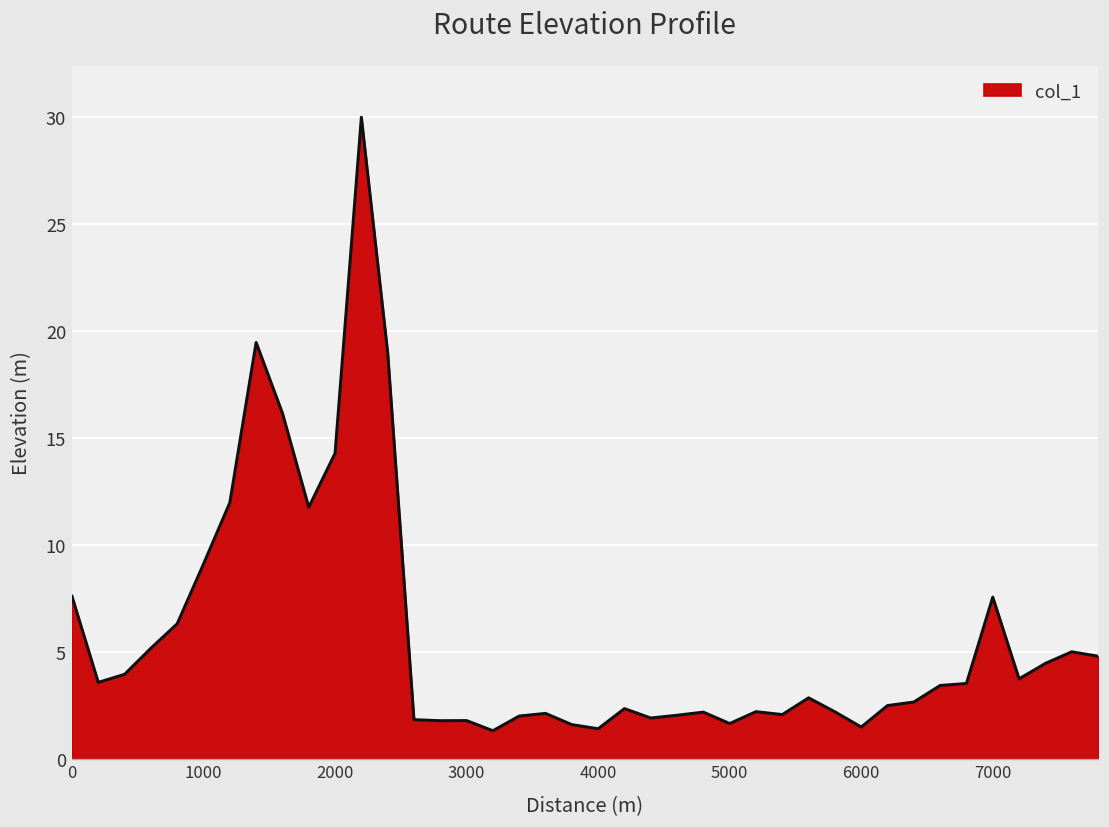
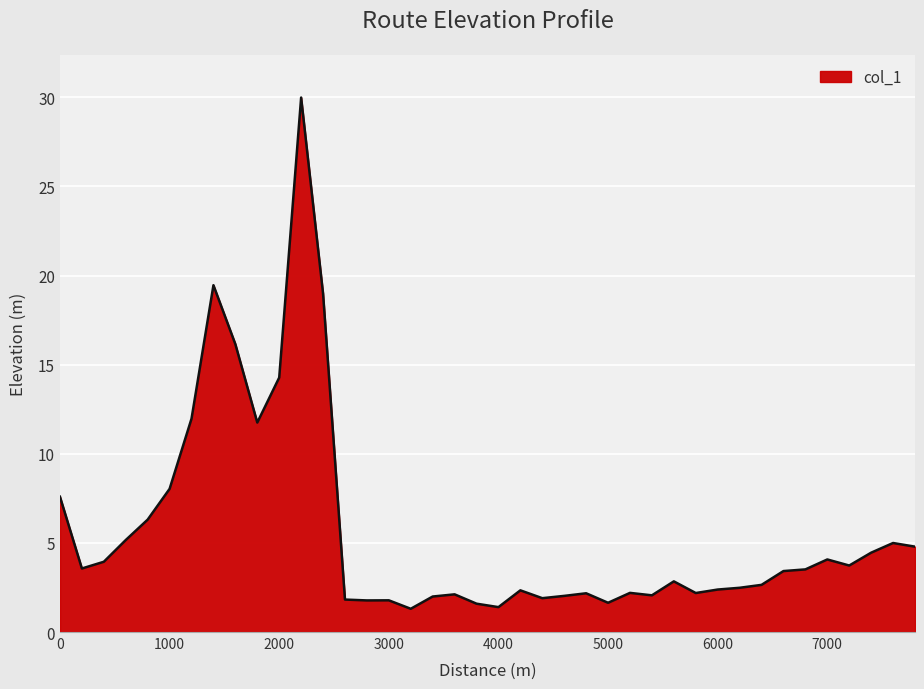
1000: 9.1 -> 8.0
6000: 1.5 -> 2.4
7000: 7.6 -> 4.1
